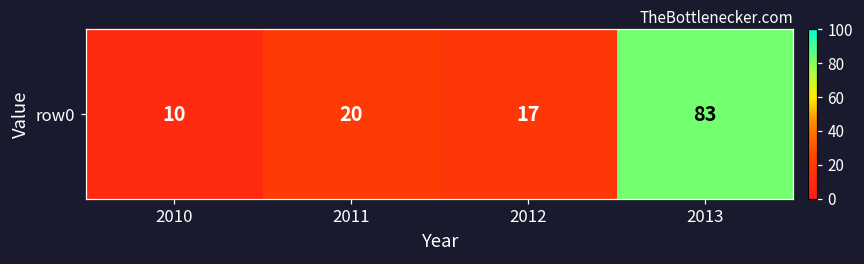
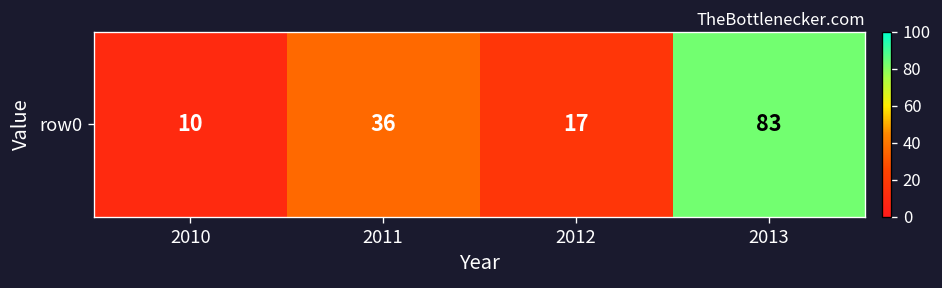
row0, 2011: 20 -> 36
